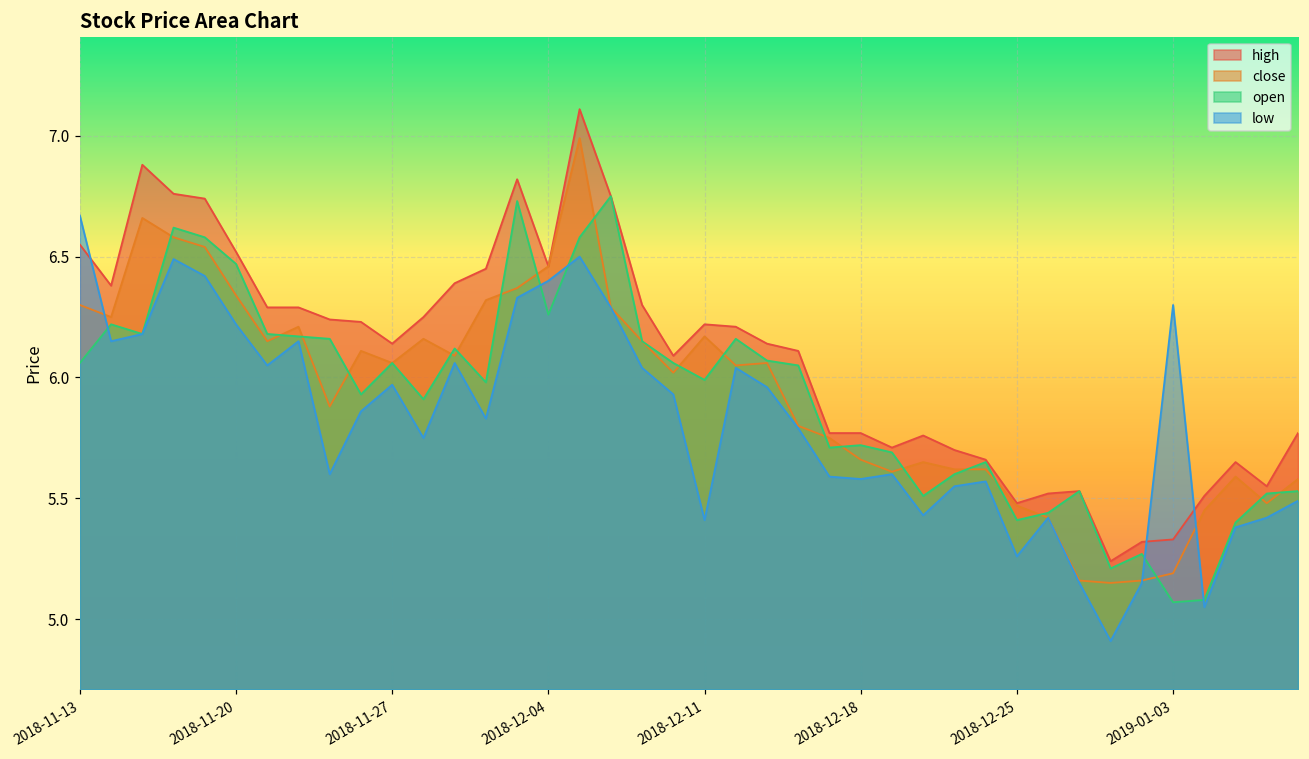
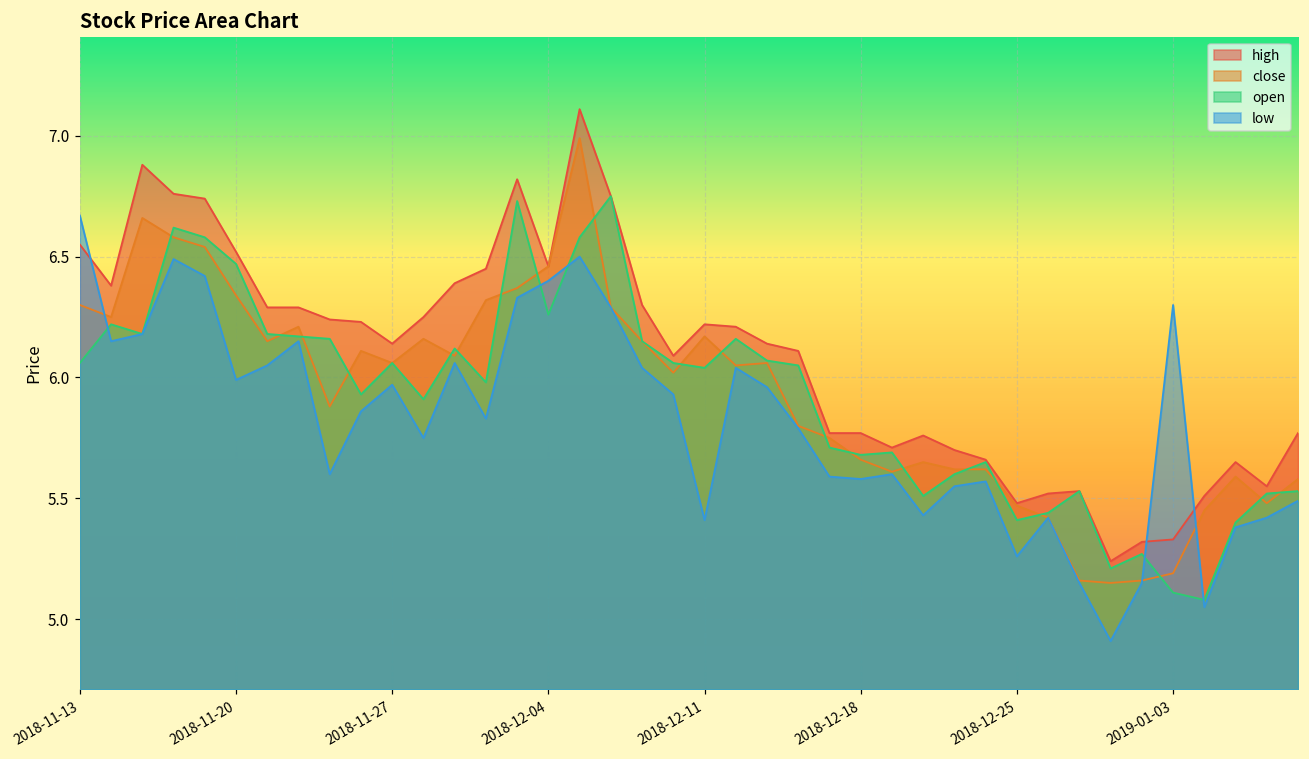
low, 2018-11-20: 6.22 -> 5.99
open, 2018-12-11: 5.99 -> 6.04
open, 2018-12-18: 5.72 -> 5.68
open, 2019-01-03: 5.07 -> 5.11
